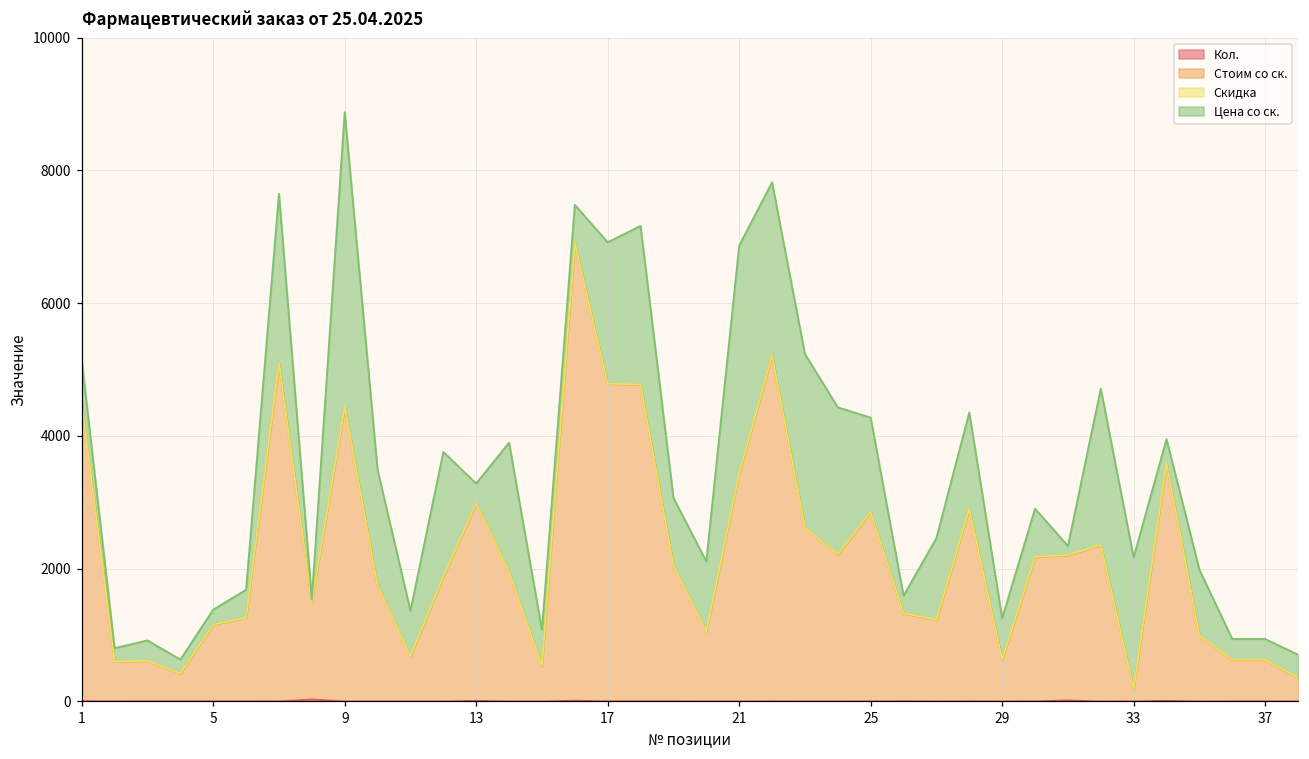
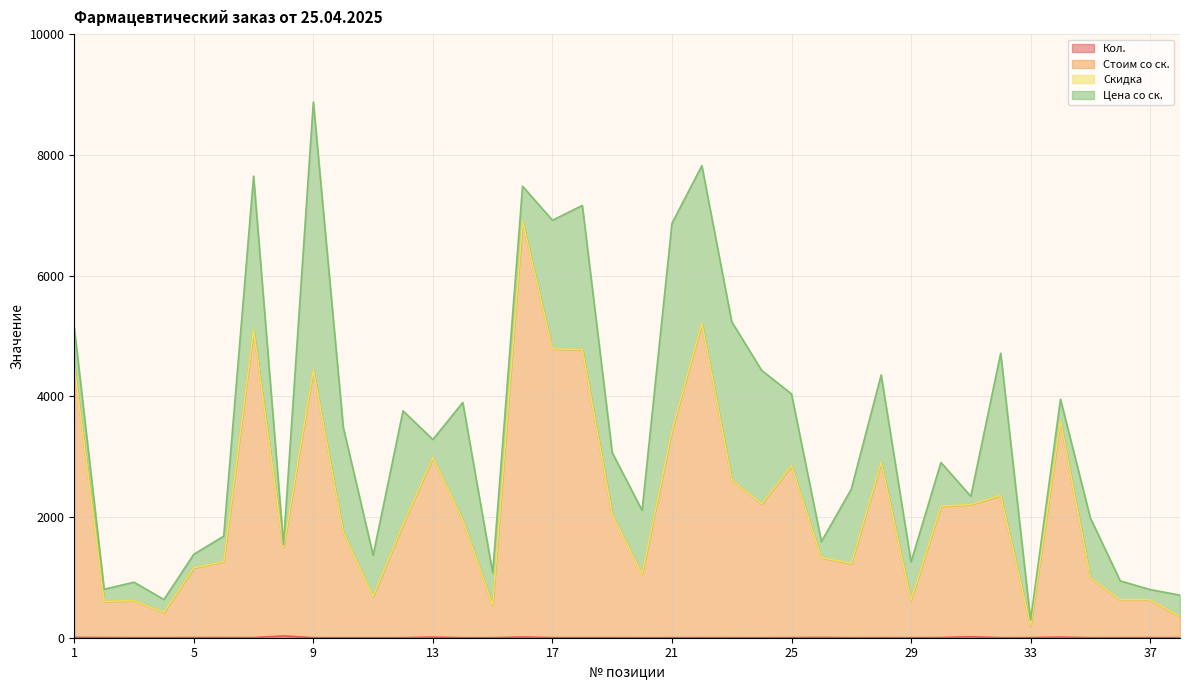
Цена со ск., 25: 1400 -> 1200
Цена со ск., 33: 2000 -> 100
Цена со ск., 37: 300 -> 200
